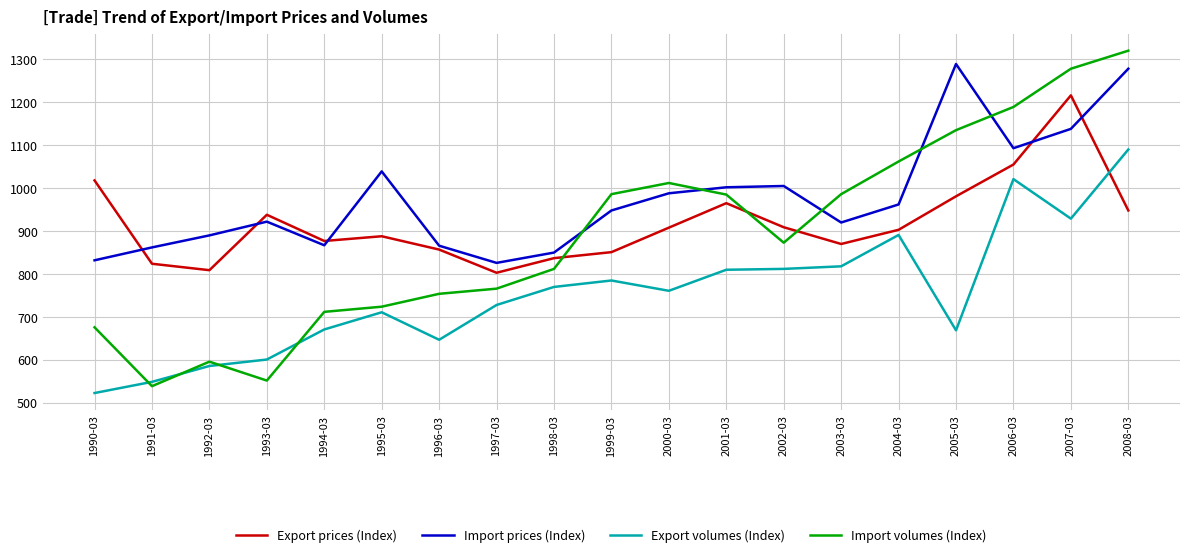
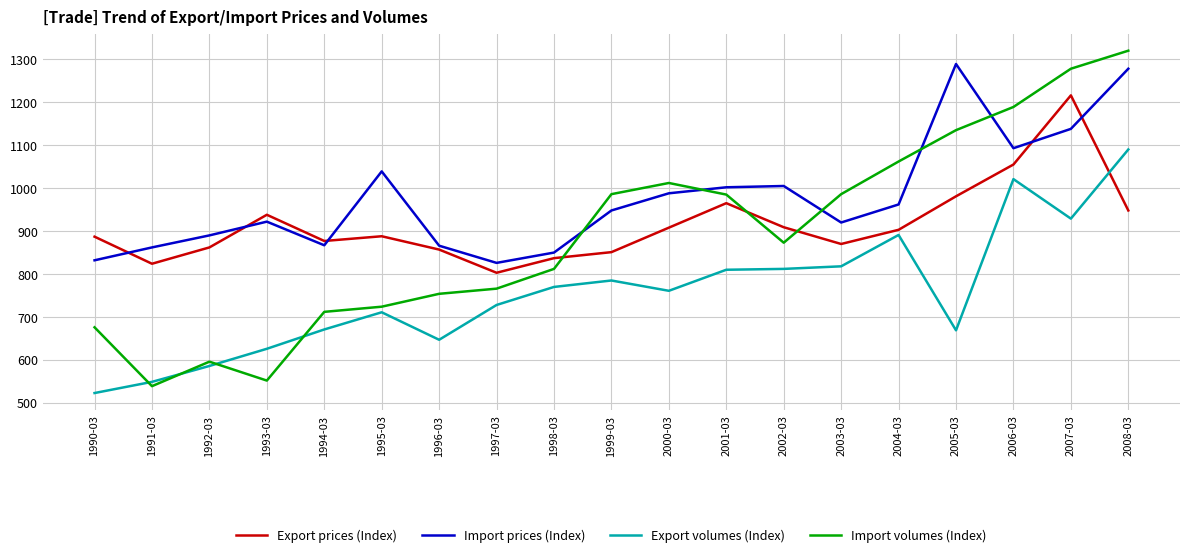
Export prices (Index), 1990-03: 1020 -> 890
Export prices (Index), 1992-03: 810 -> 860
Export volumes (Index), 1993-03: 600 -> 630
